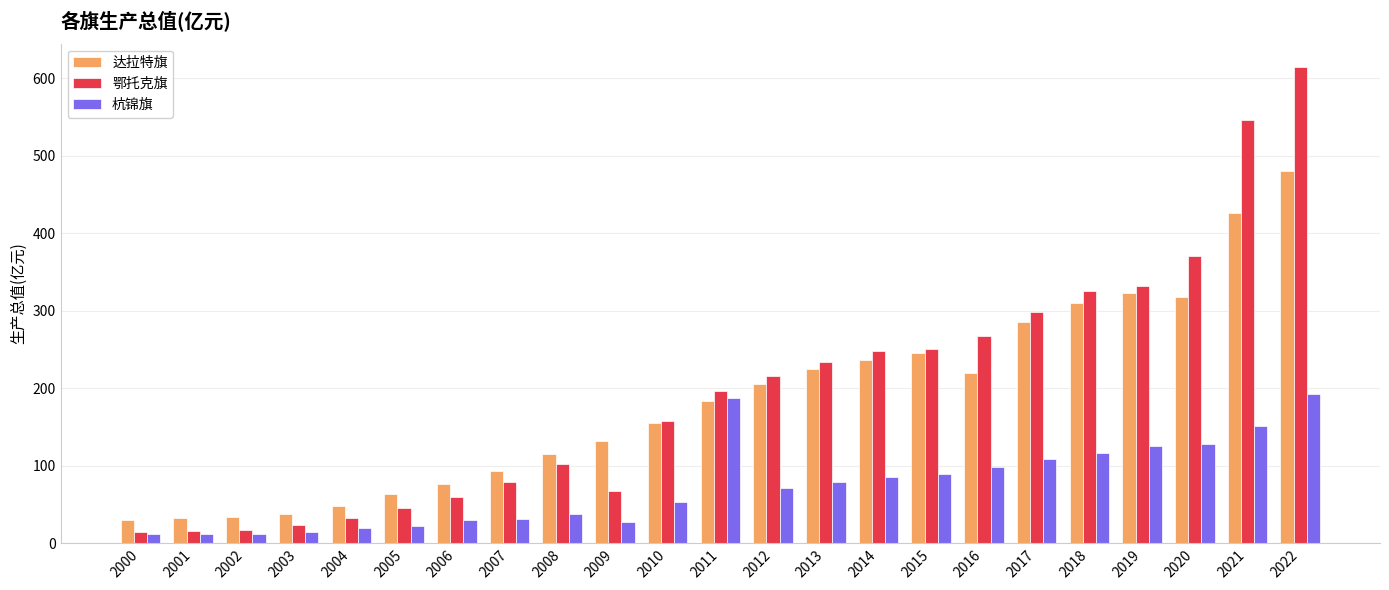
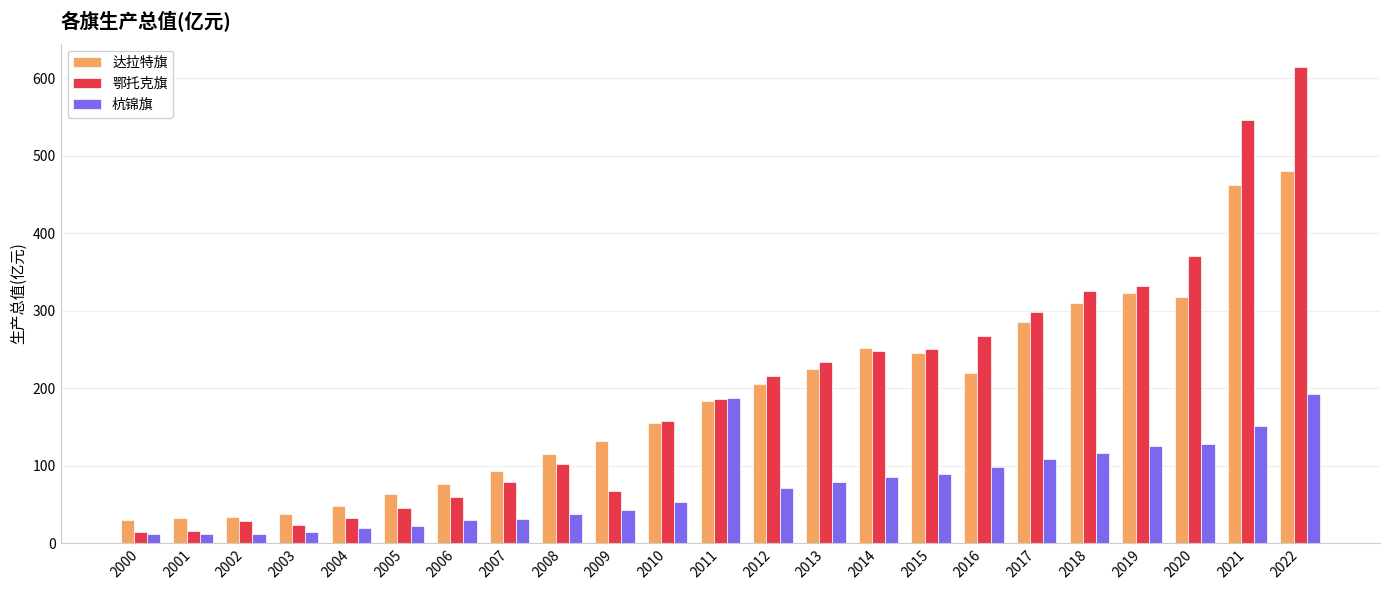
鄂托克旗, 2002: 20 -> 30
杭锦旗, 2009: 30 -> 40
鄂托克旗, 2011: 200 -> 190
达拉特旗, 2014: 240 -> 250
达拉特旗, 2021: 430 -> 460
